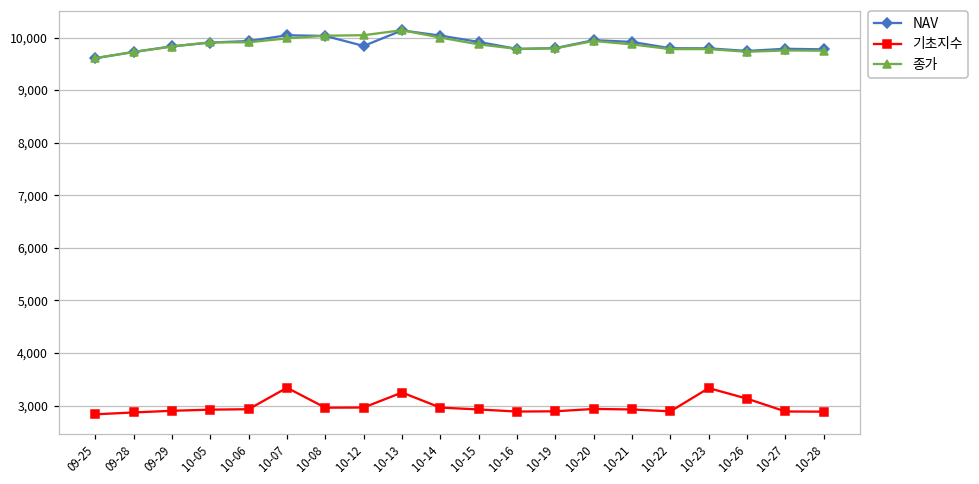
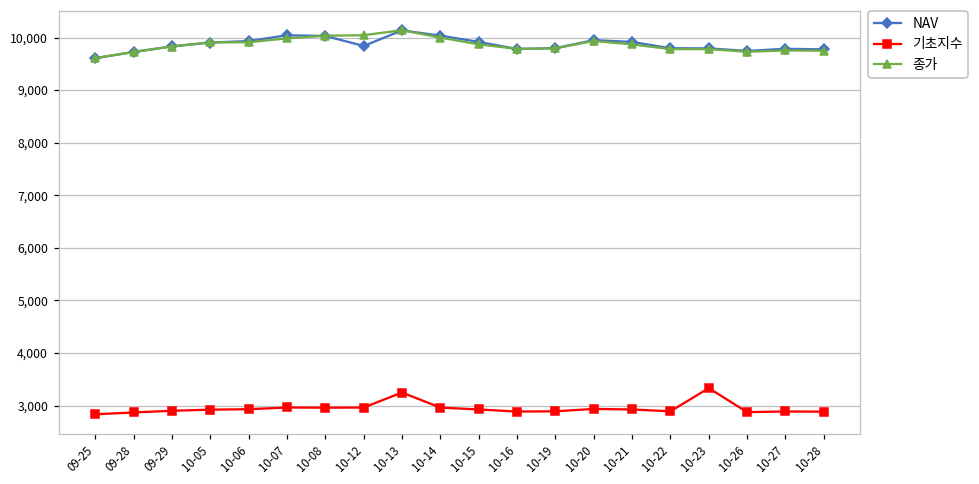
기초지수, 10-07: 3,300 -> 3,000
기초지수, 10-26: 3,100 -> 2,900
